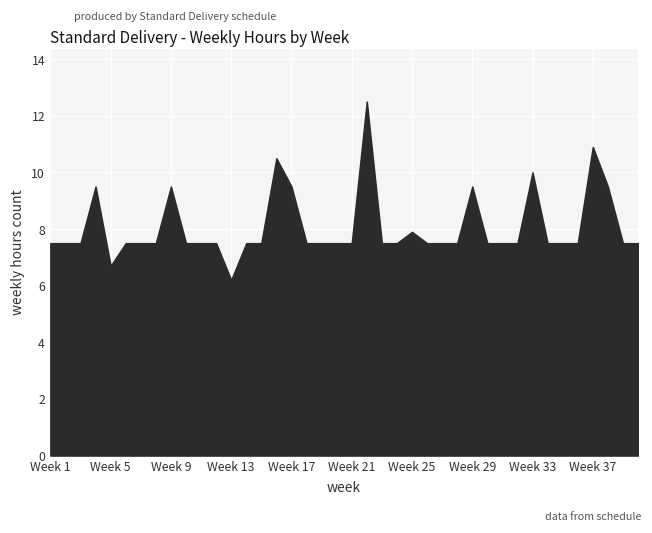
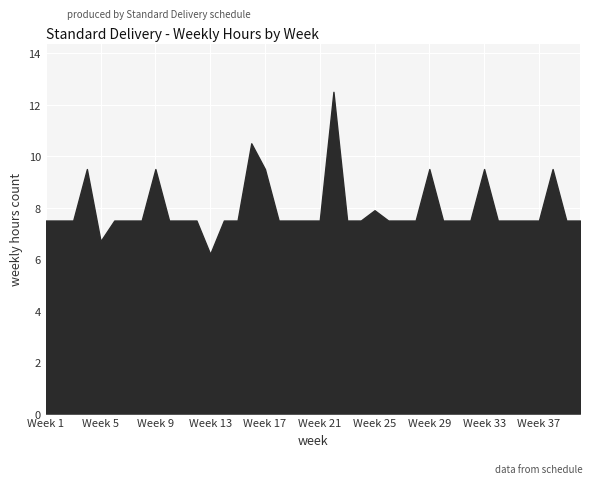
Week 33: 10.0 -> 9.5
Week 37: 10.9 -> 7.5
